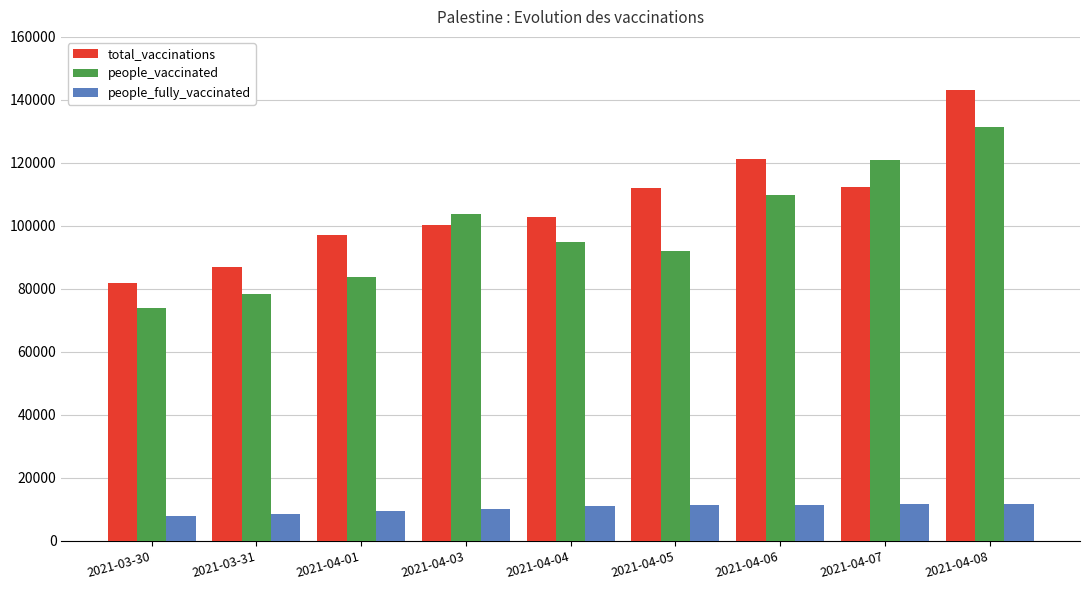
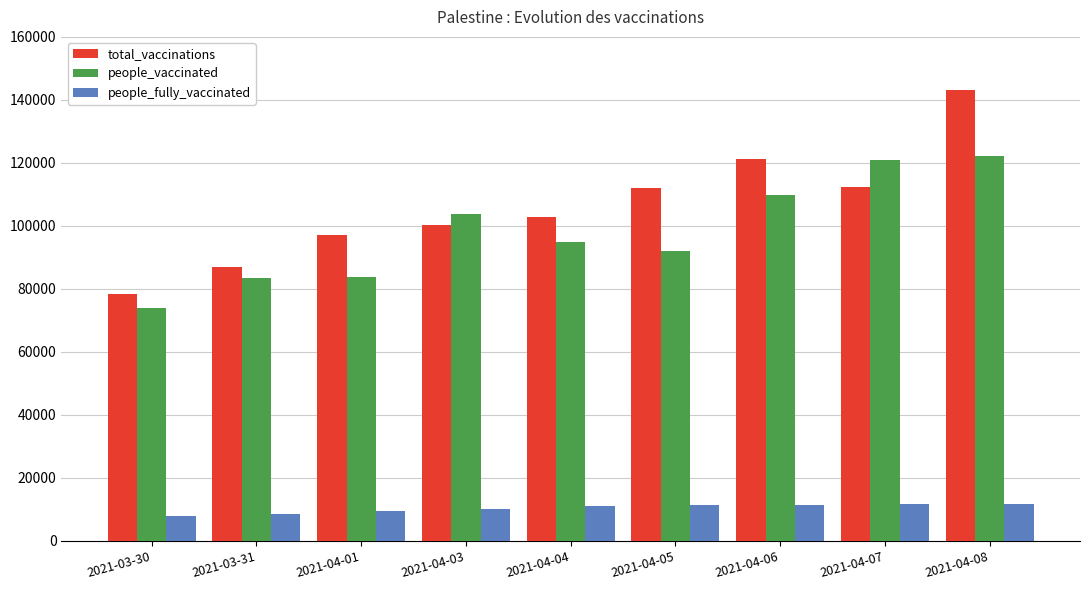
total_vaccinations, 2021-03-30: 82000 -> 79000
people_vaccinated, 2021-03-31: 78000 -> 83000
people_vaccinated, 2021-04-08: 131000 -> 122000
